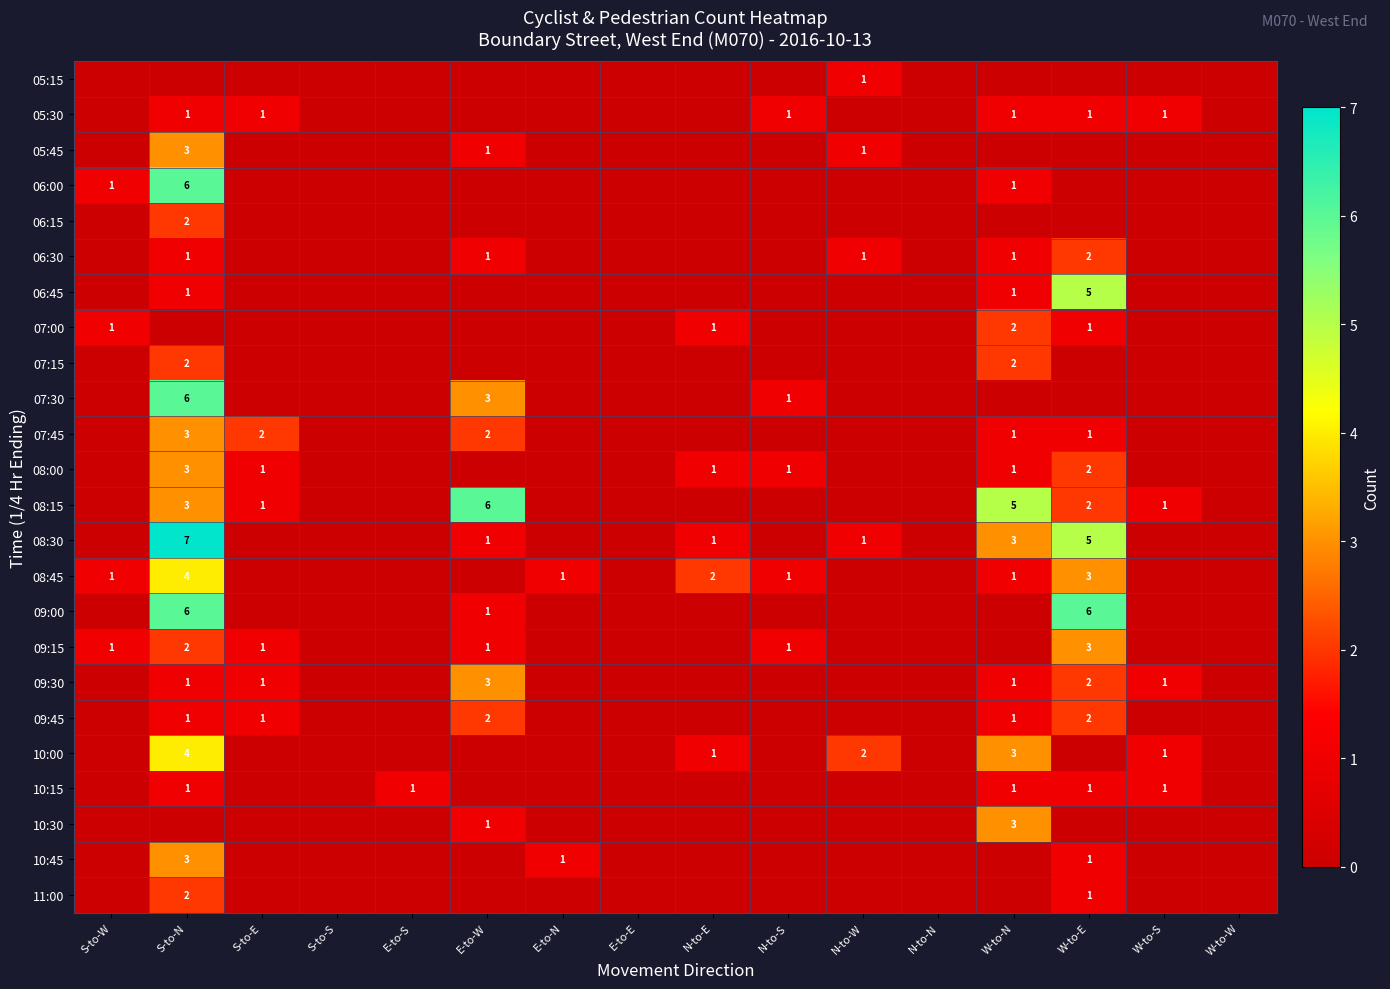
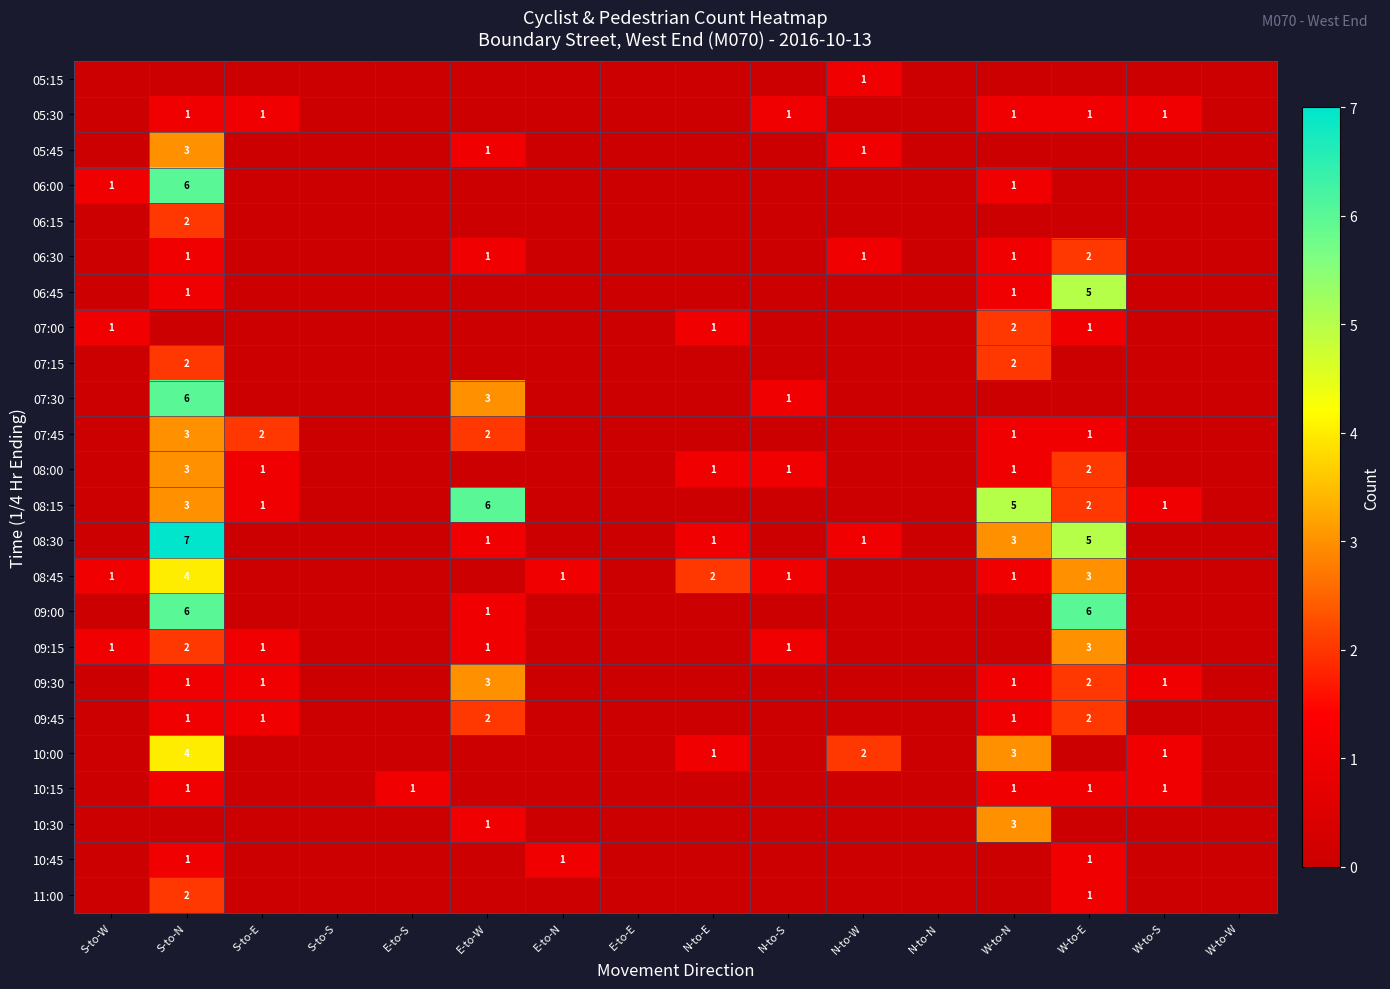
10:45, S-to-N: 3 -> 1
